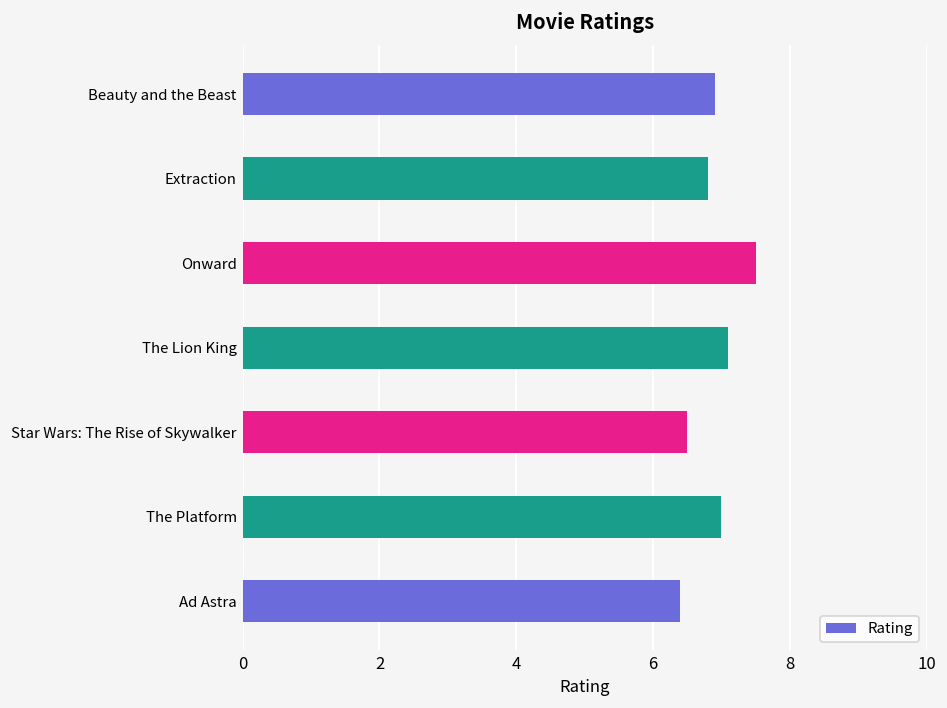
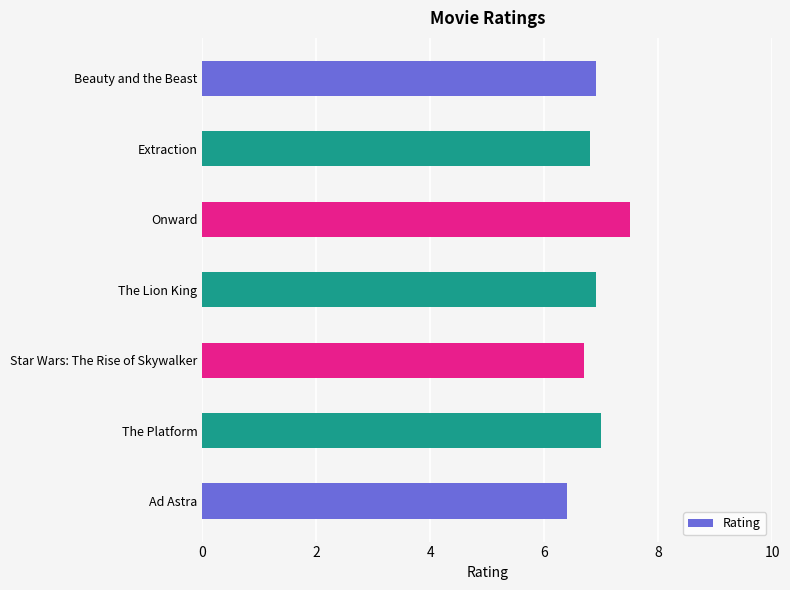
The Lion King: 7.1 -> 6.9
Star Wars: The Rise of Skywalker: 6.5 -> 6.7
